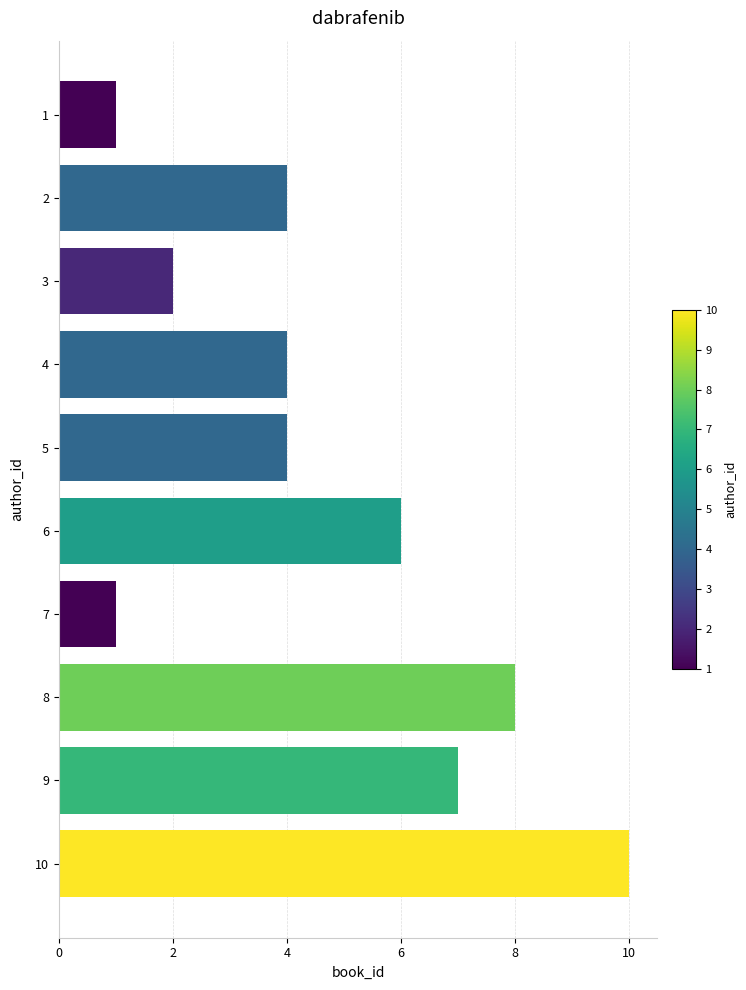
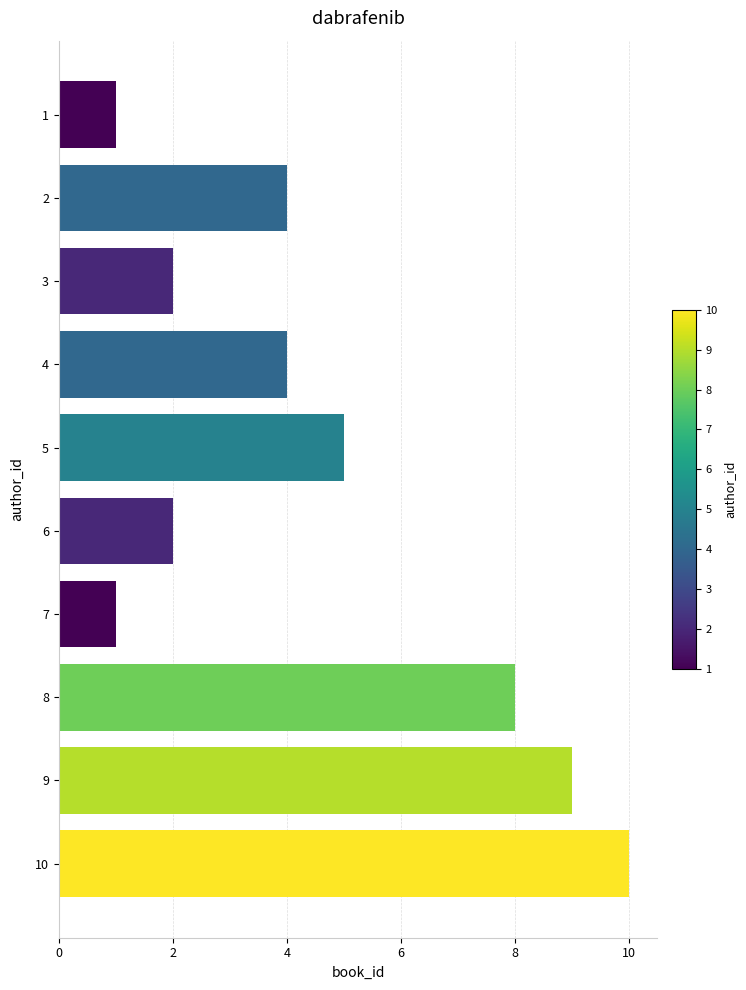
5: 4 -> 5
6: 6 -> 2
9: 7 -> 9
